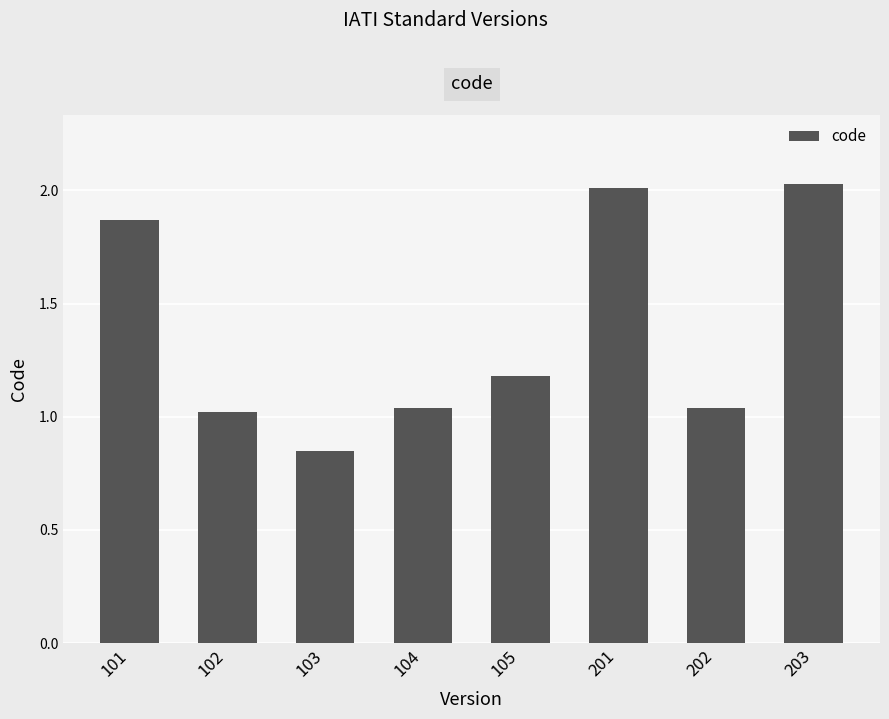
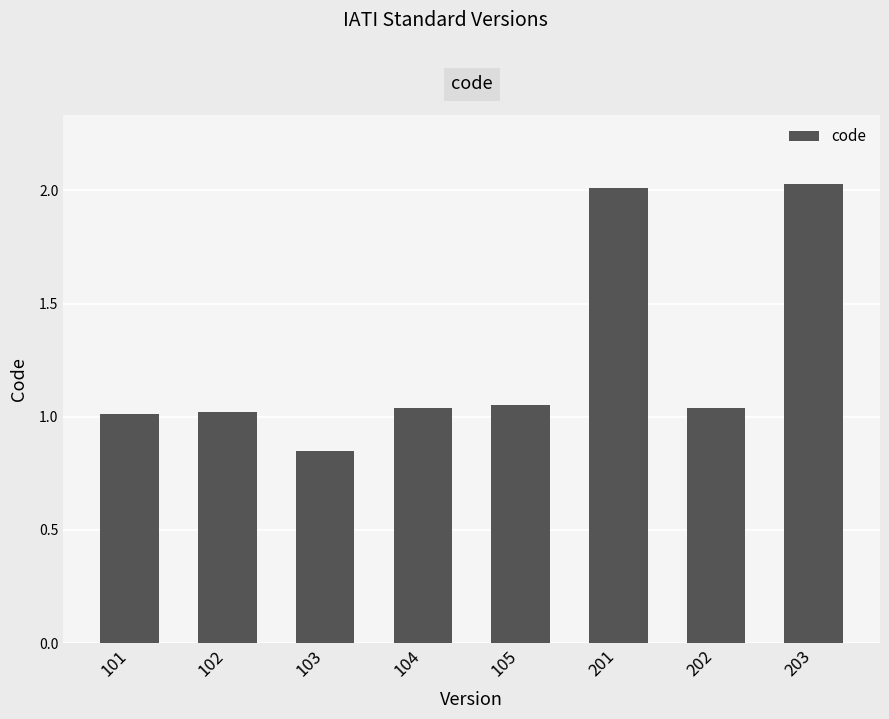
101: 1.87 -> 1.01
105: 1.18 -> 1.05
